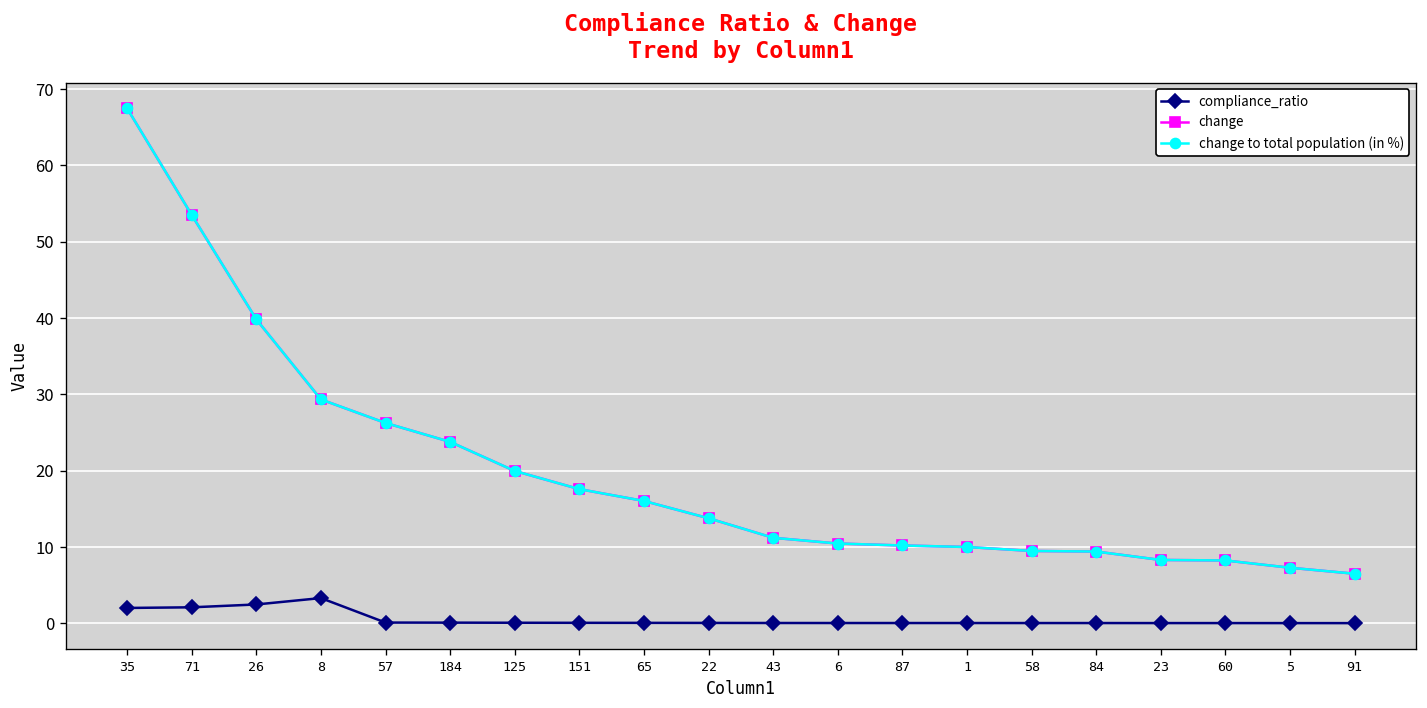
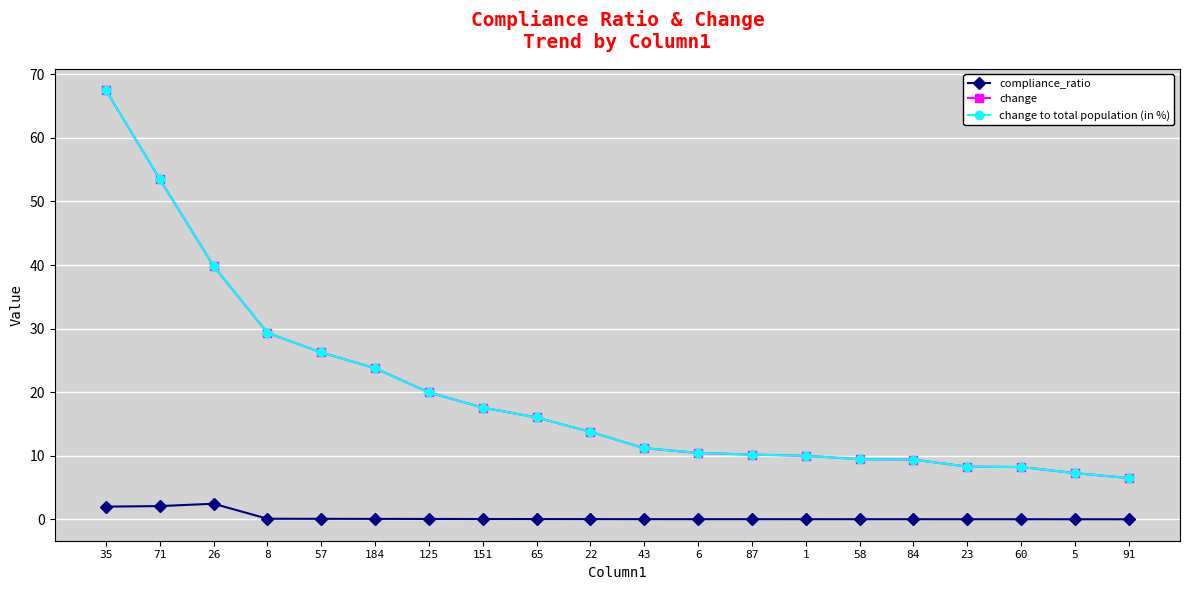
compliance_ratio, 8: 3 -> 0
